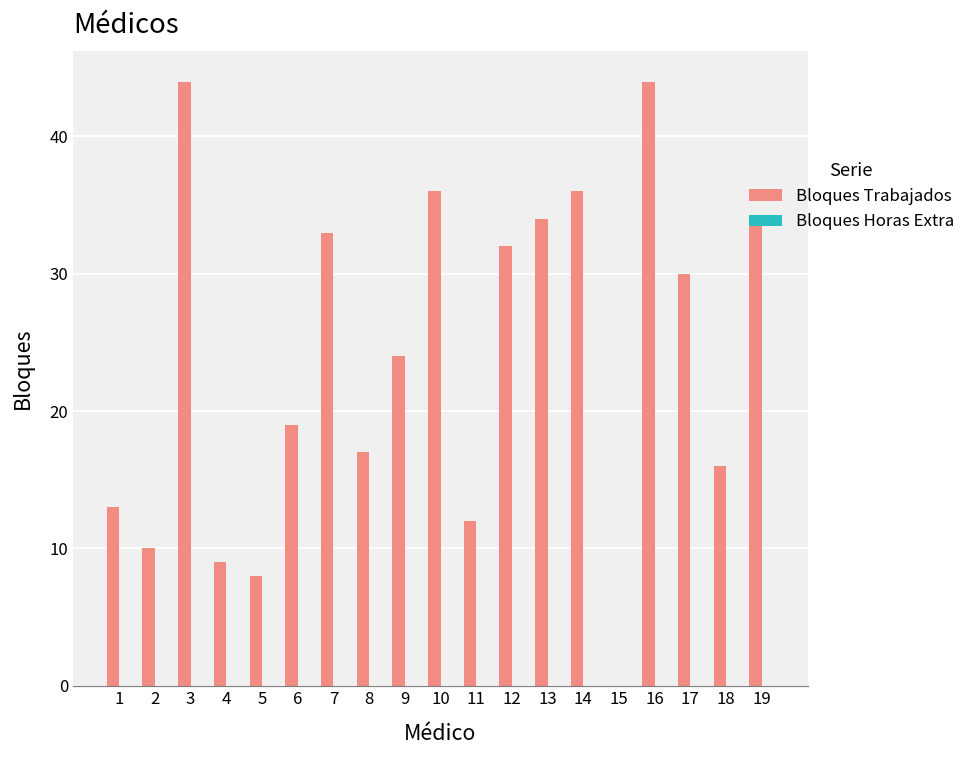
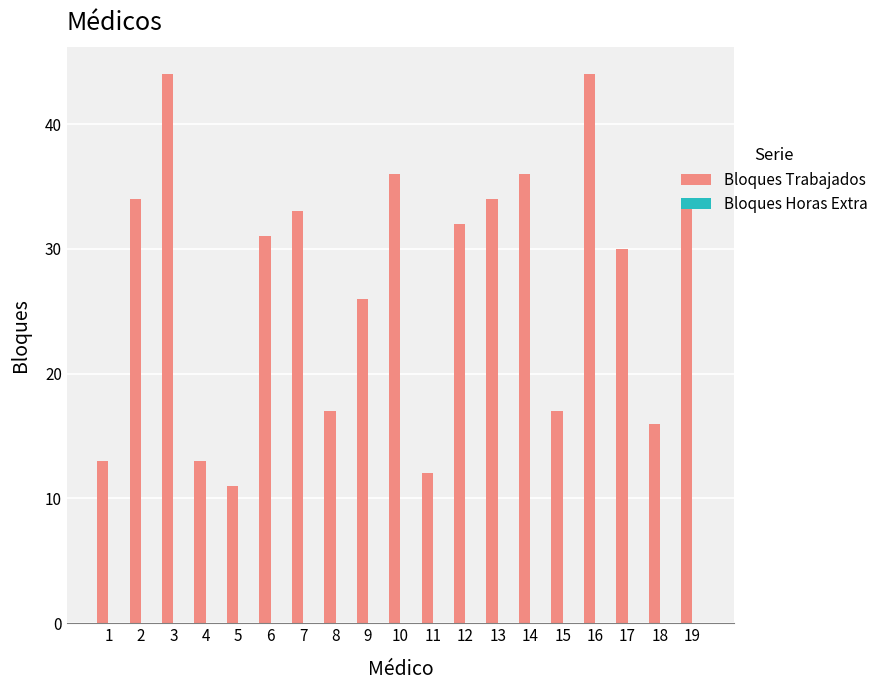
Bloques Trabajados, 2: 10 -> 34
Bloques Trabajados, 4: 9 -> 13
Bloques Trabajados, 5: 8 -> 11
Bloques Trabajados, 6: 19 -> 31
Bloques Trabajados, 9: 24 -> 26
Bloques Trabajados, 15: 0 -> 17
